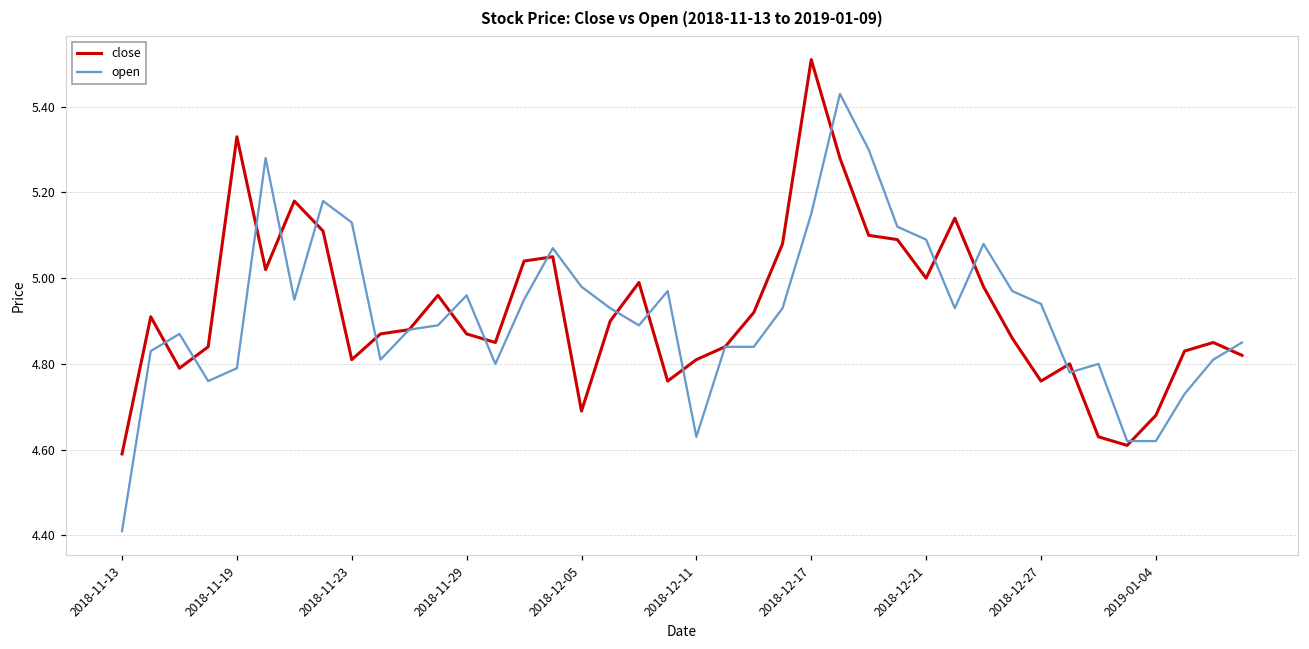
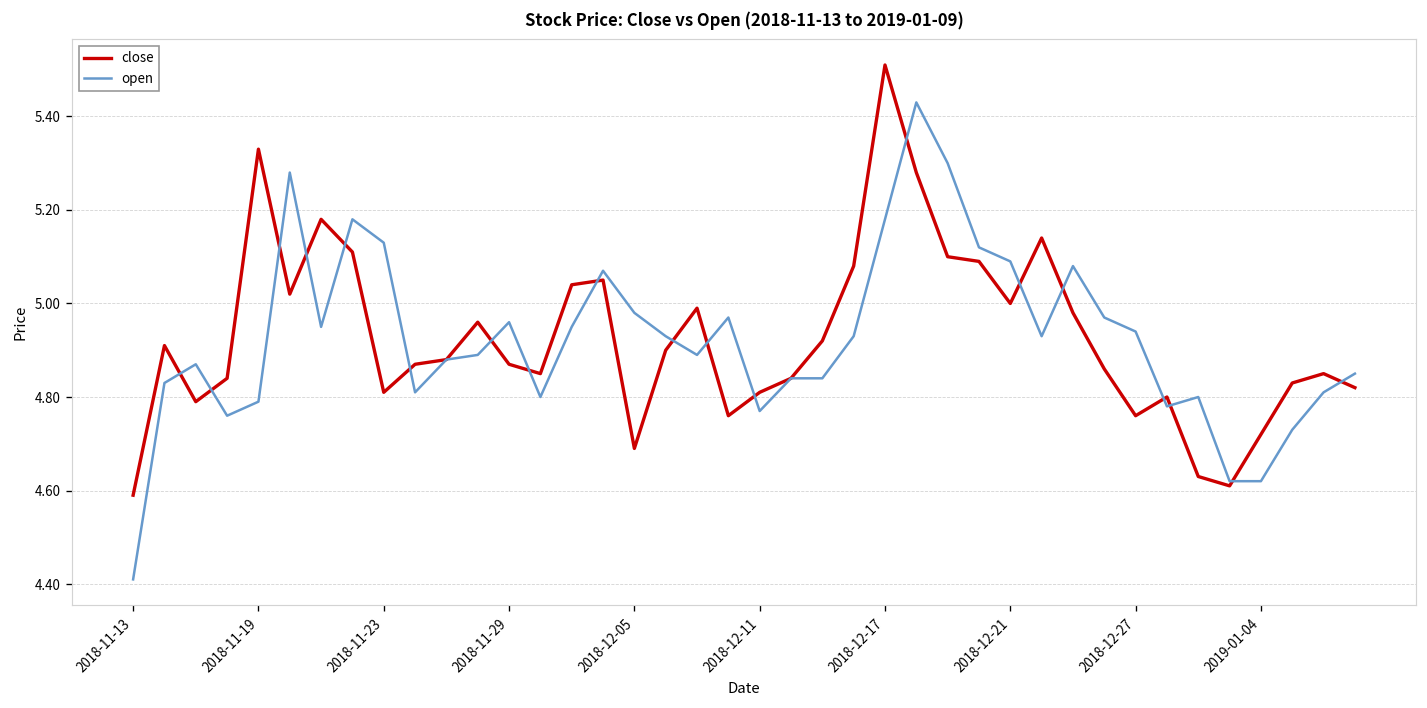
open, 2018-12-11: 4.63 -> 4.77
open, 2018-12-17: 5.15 -> 5.18
close, 2019-01-04: 4.68 -> 4.72
